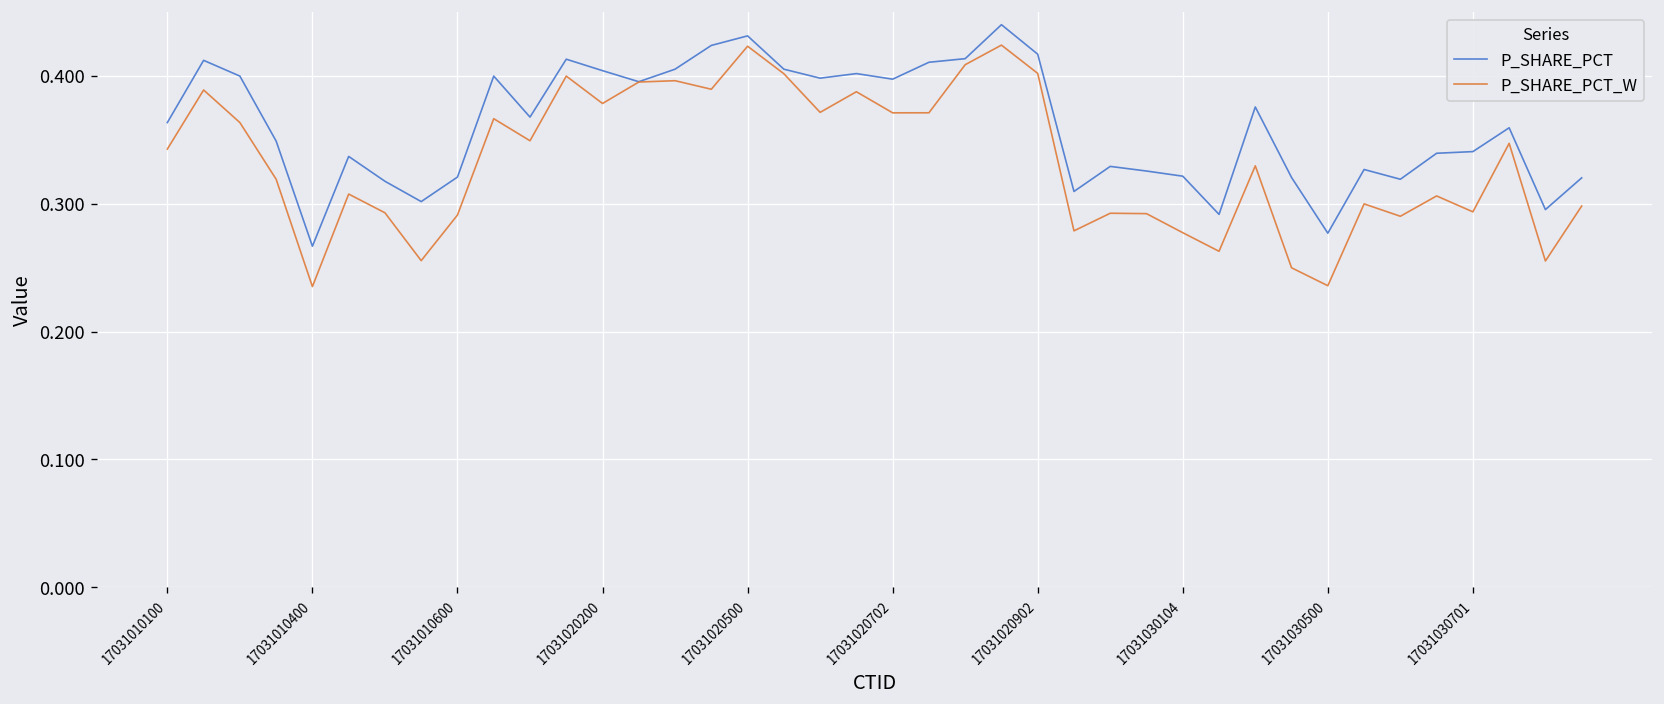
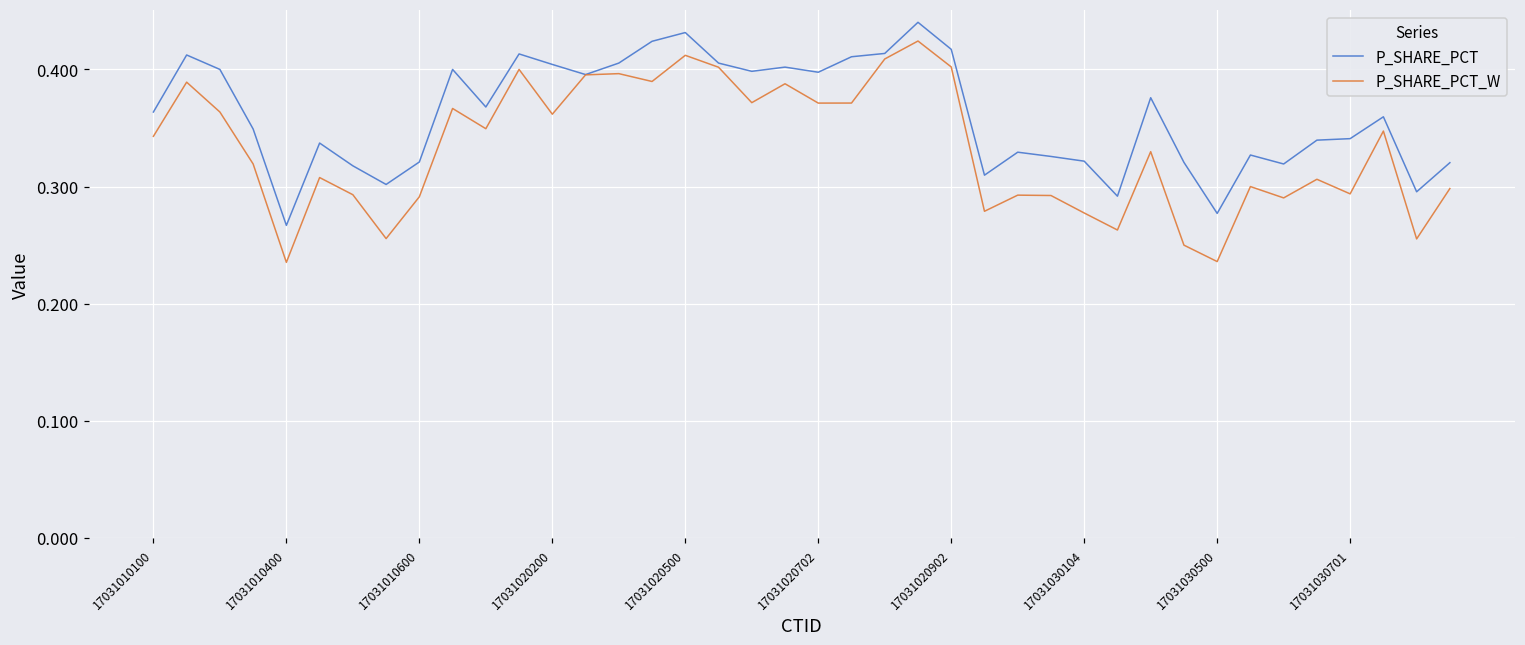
P_SHARE_PCT_W, 17031020200: 0.379 -> 0.362
P_SHARE_PCT_W, 17031020500: 0.423 -> 0.412
